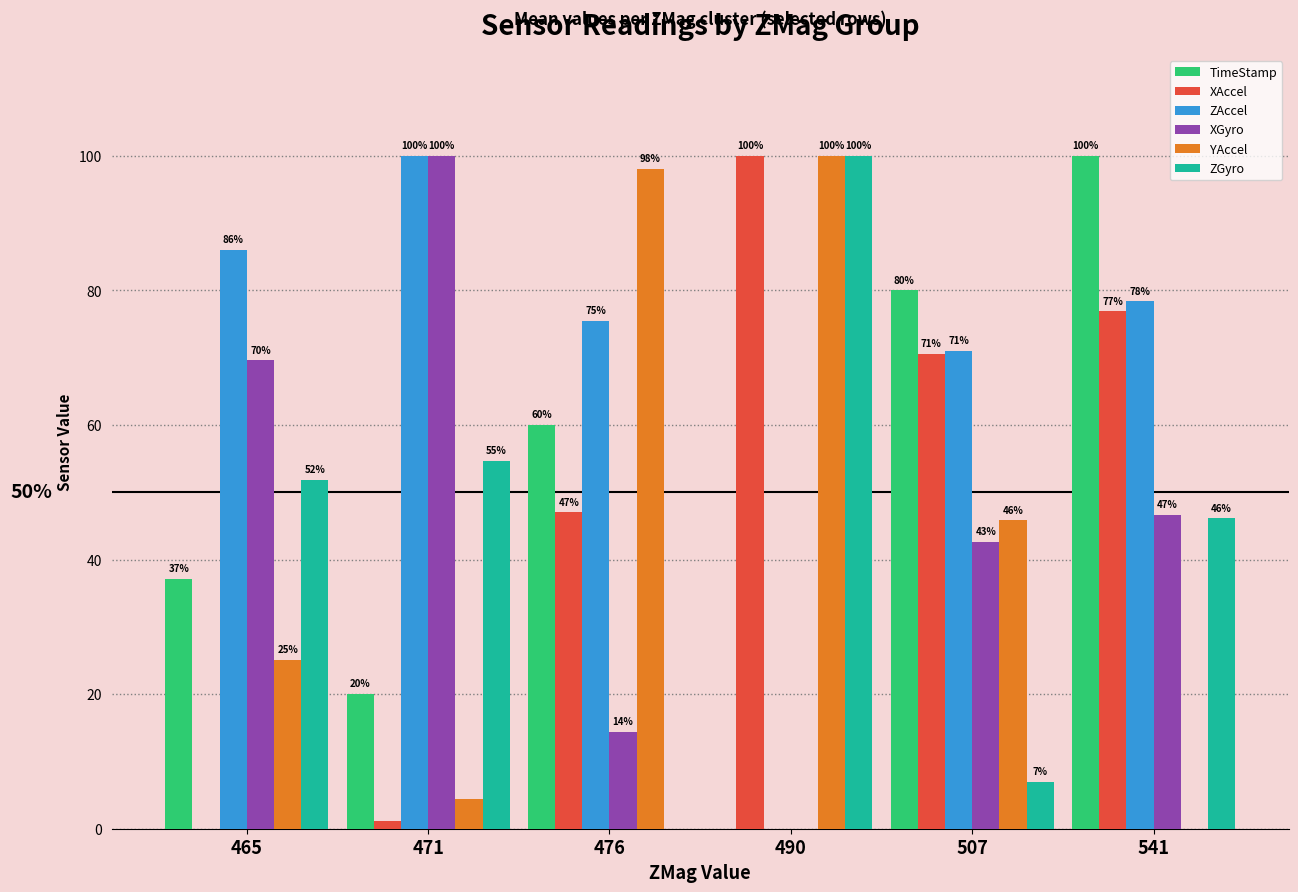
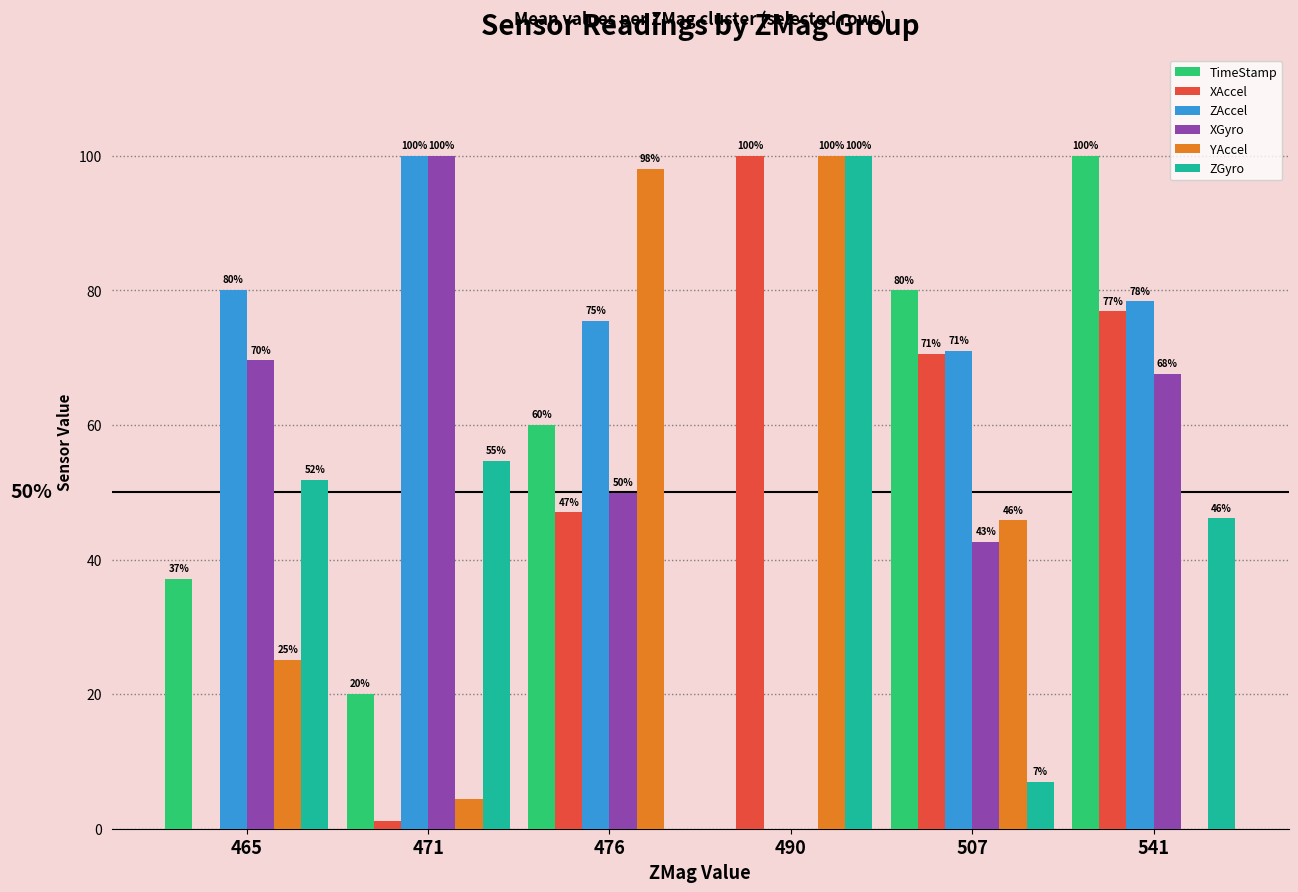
ZAccel, 465: 86% -> 80%
XGyro, 476: 14% -> 50%
XGyro, 541: 47% -> 68%
